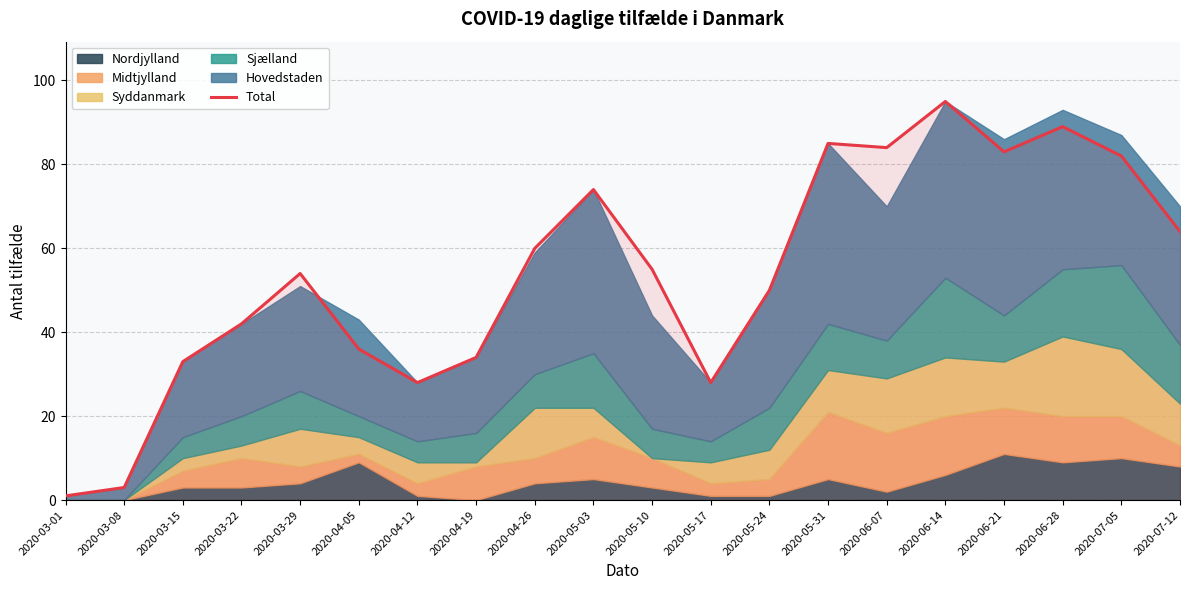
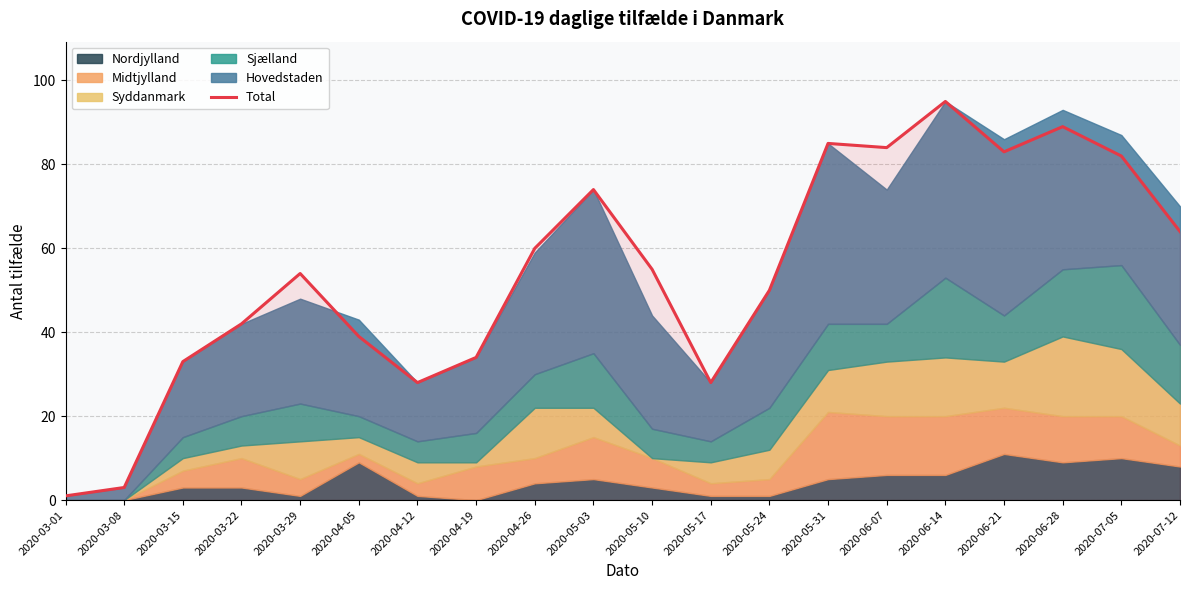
Nordjylland, 2020-03-29: 4 -> 1
Total, 2020-04-05: 36 -> 39
Nordjylland, 2020-06-07: 2 -> 6
